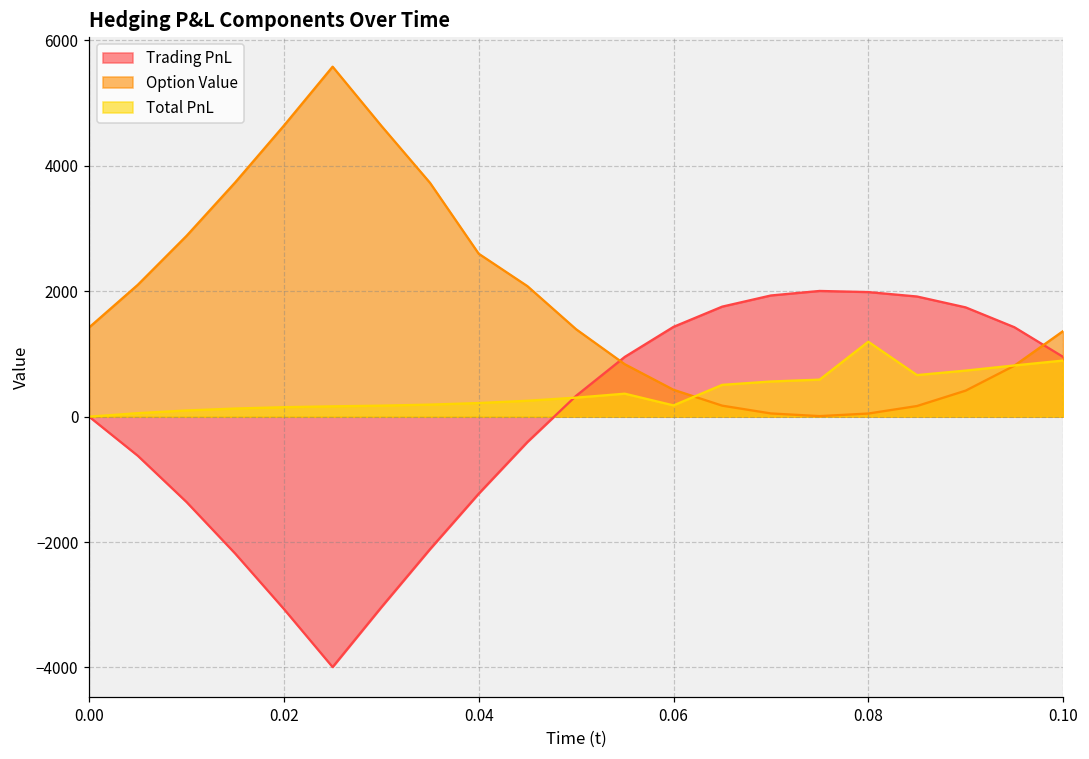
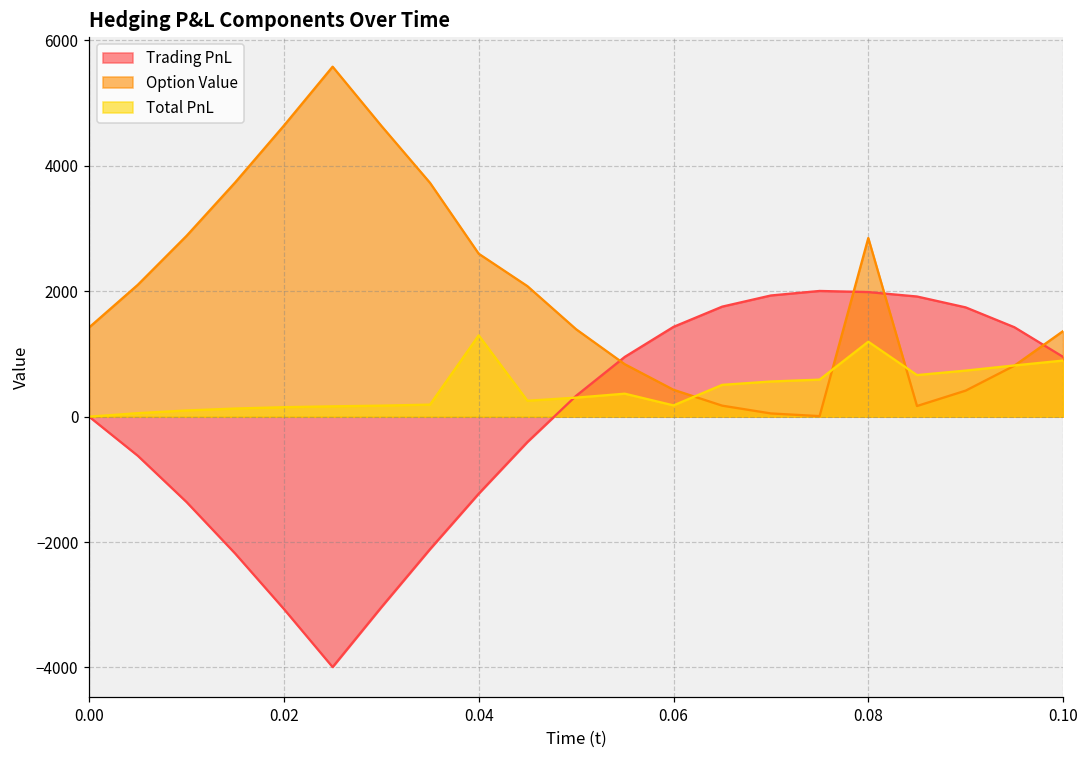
Total PnL, 0.04: 200 -> 1300
Option Value, 0.08: 0 -> 2800
